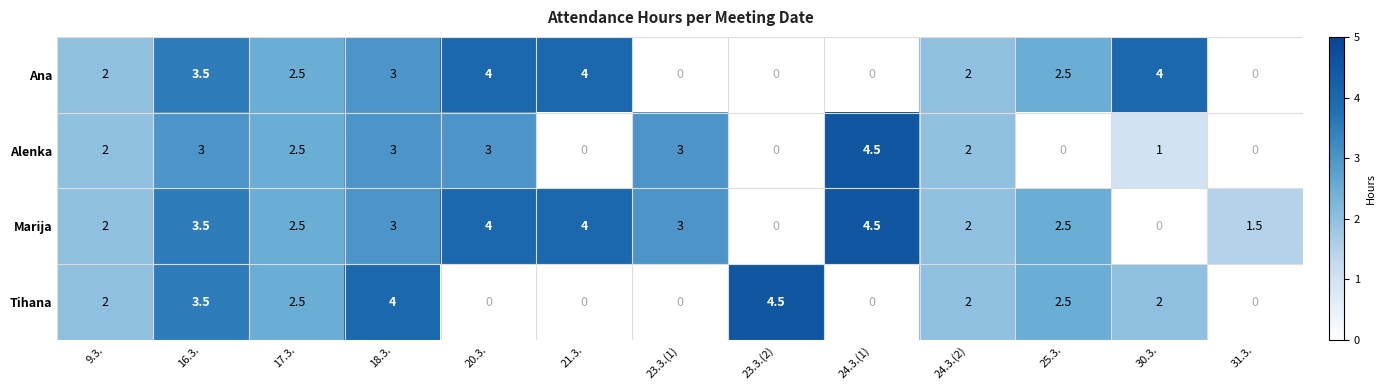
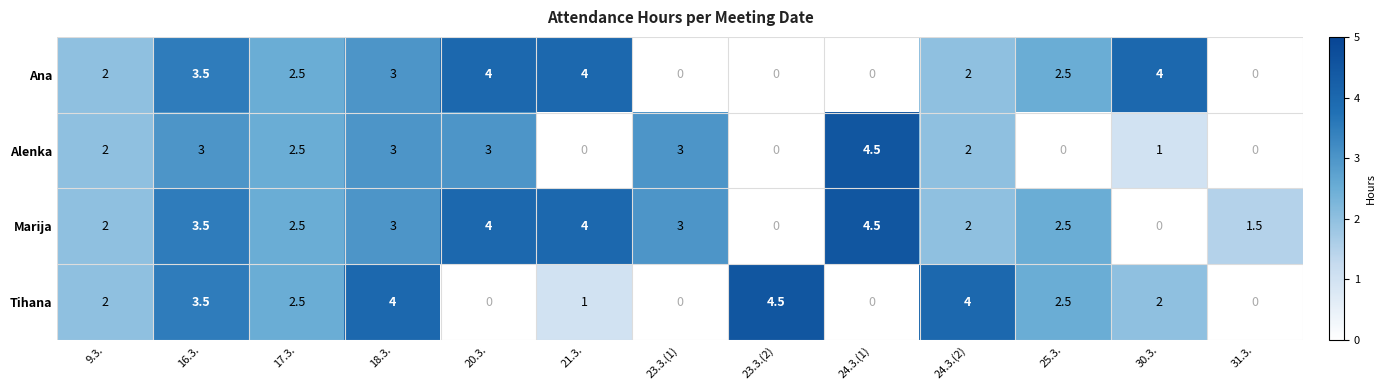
Tihana, 21.3.: 0 -> 1
Tihana, 24.3.(2): 2 -> 4
